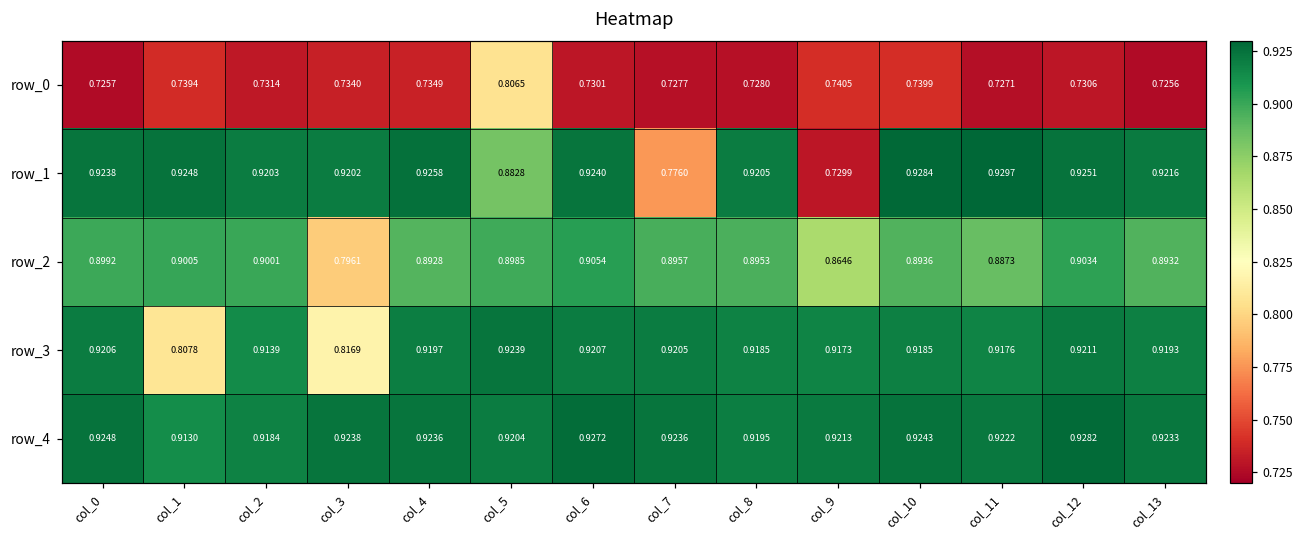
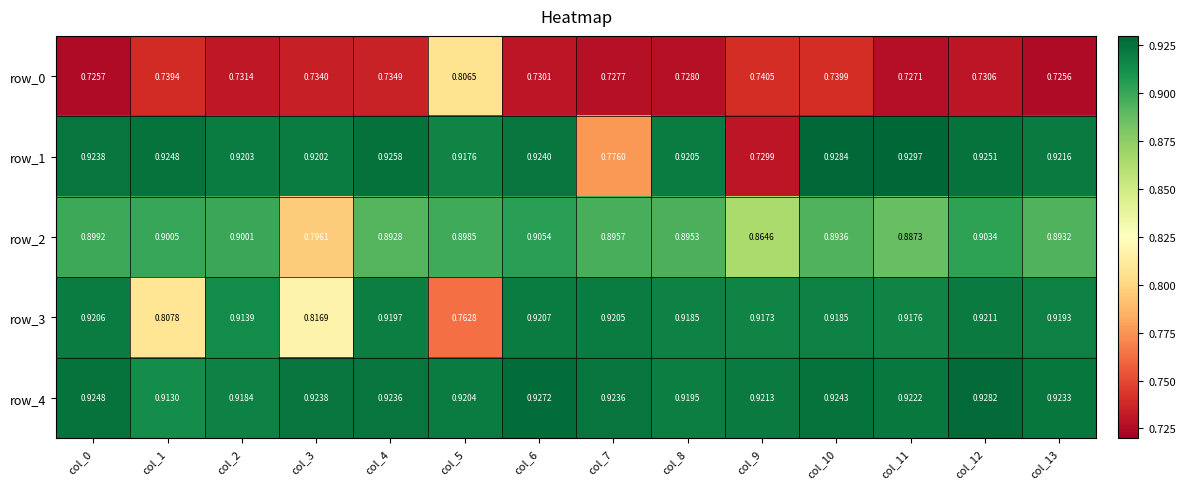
row_1, col_5: 0.8828 -> 0.9176
row_3, col_5: 0.9239 -> 0.7628
